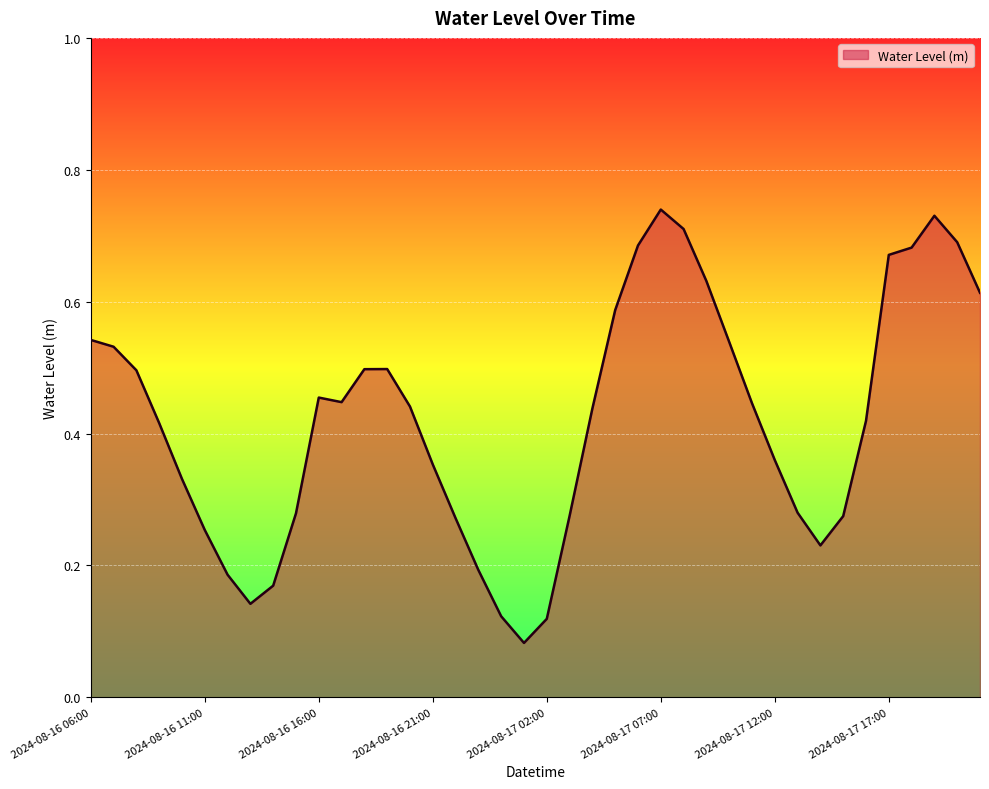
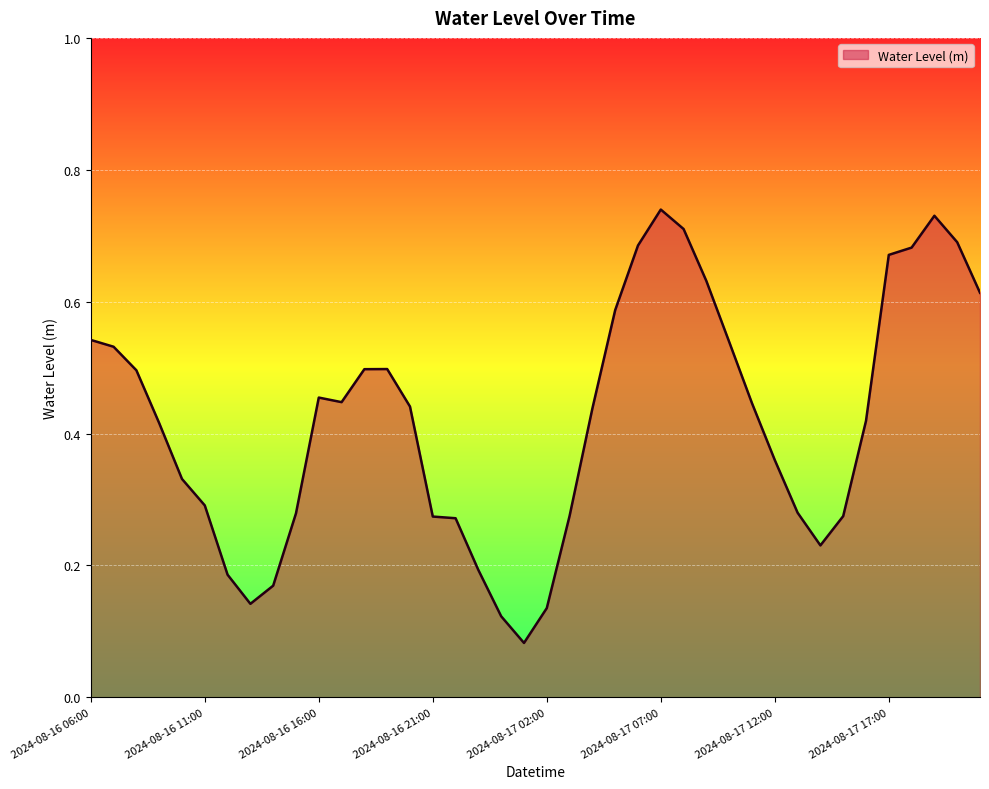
2024-08-16 11:00: 0.25 -> 0.29
2024-08-16 21:00: 0.35 -> 0.27
2024-08-17 02:00: 0.12 -> 0.14
